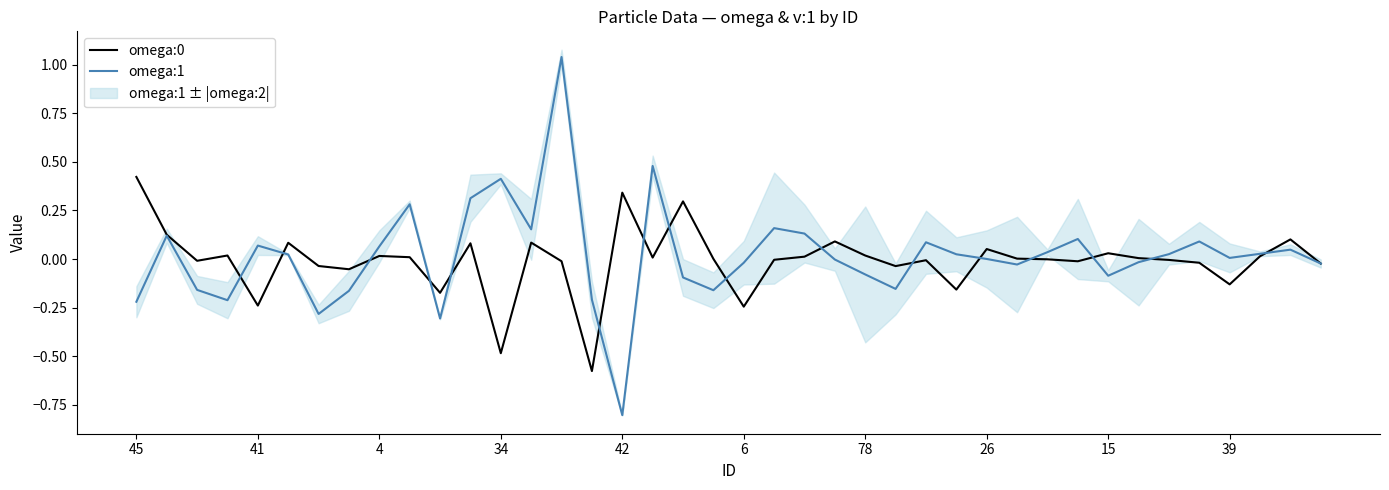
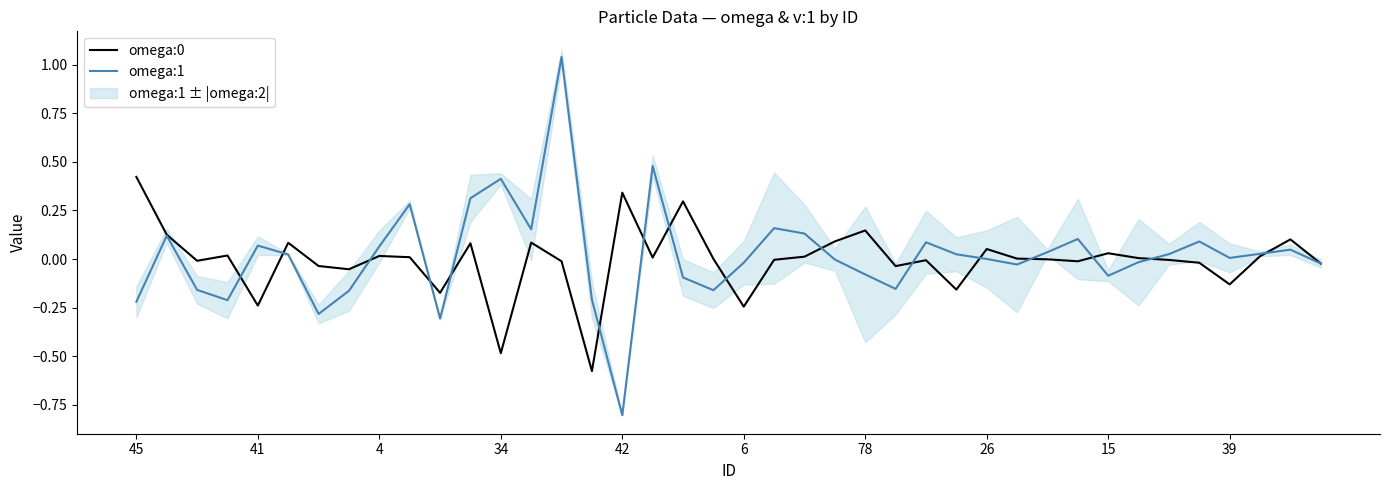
omega:0, 78: 0.02 -> 0.15
